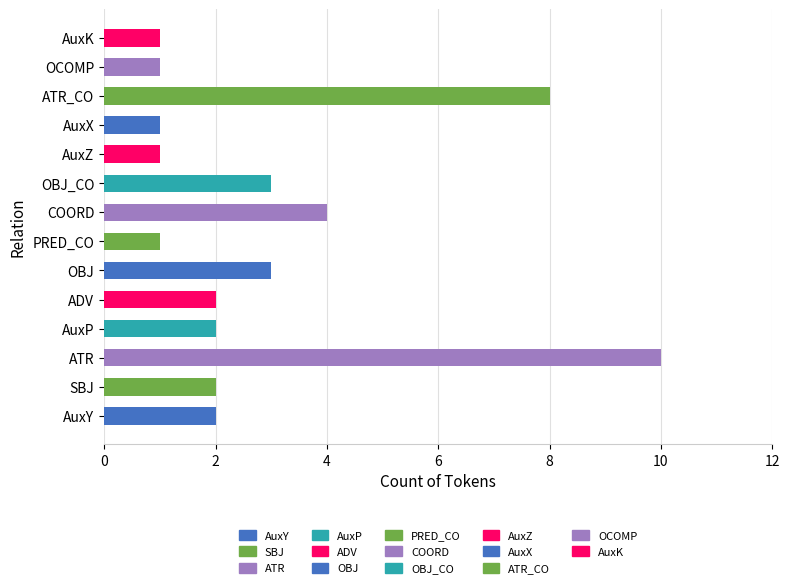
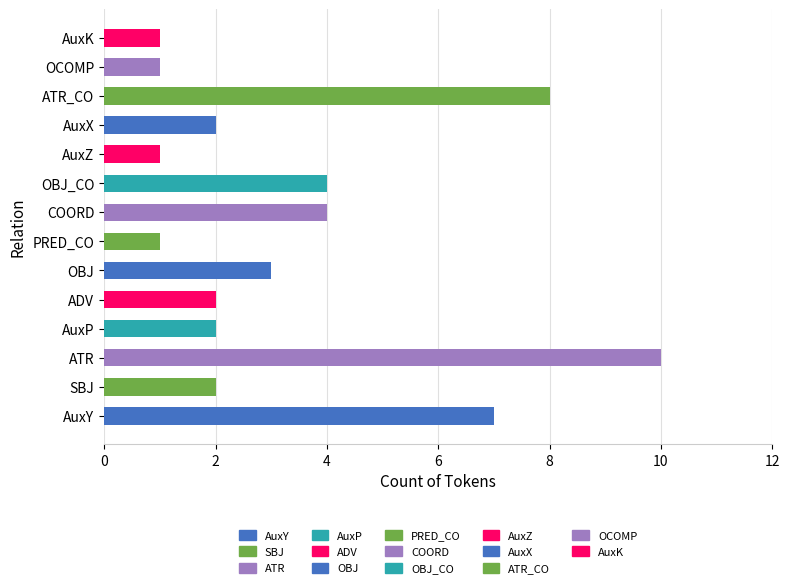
AuxX: 1 -> 2
OBJ_CO: 3 -> 4
AuxY: 2 -> 7
